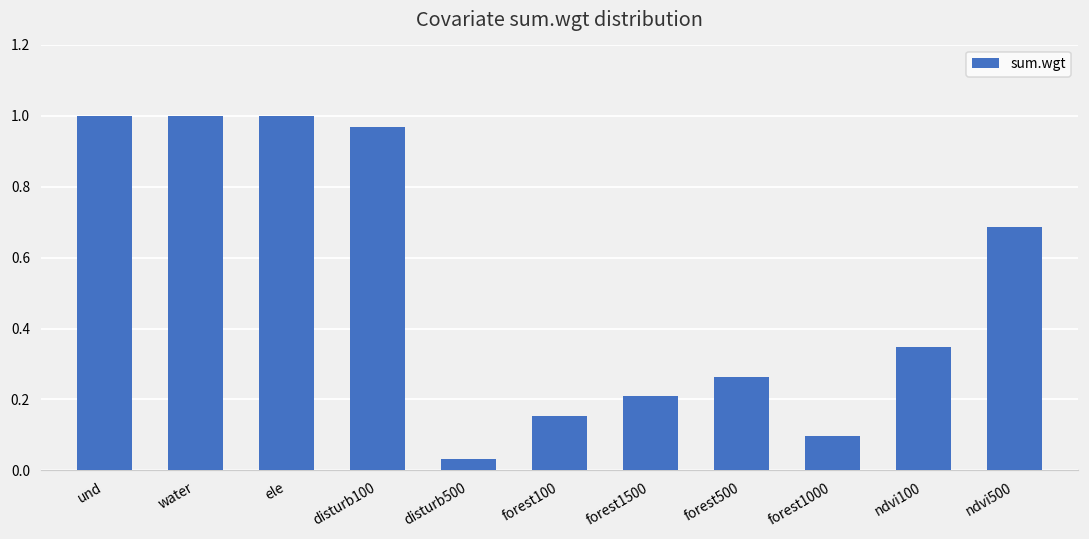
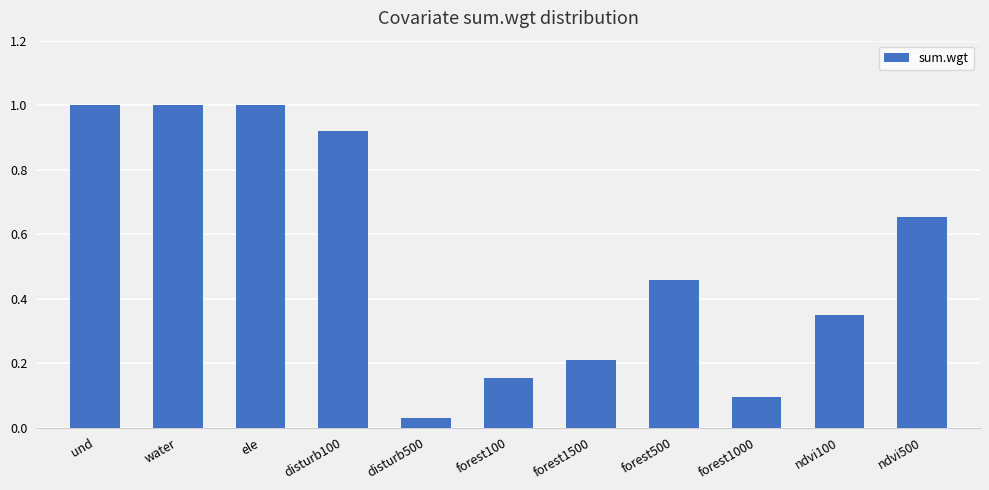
disturb100: 0.97 -> 0.92
forest500: 0.26 -> 0.46
ndvi500: 0.69 -> 0.65
